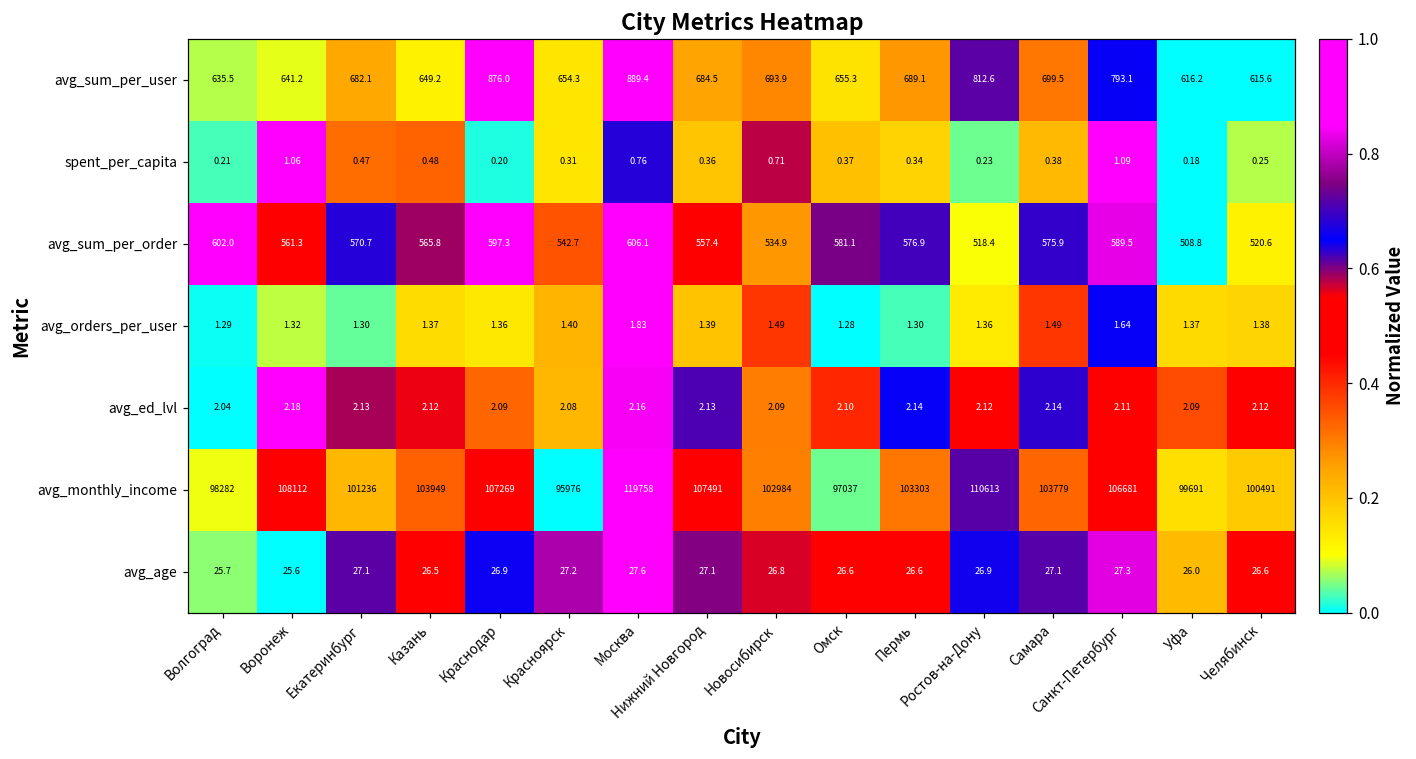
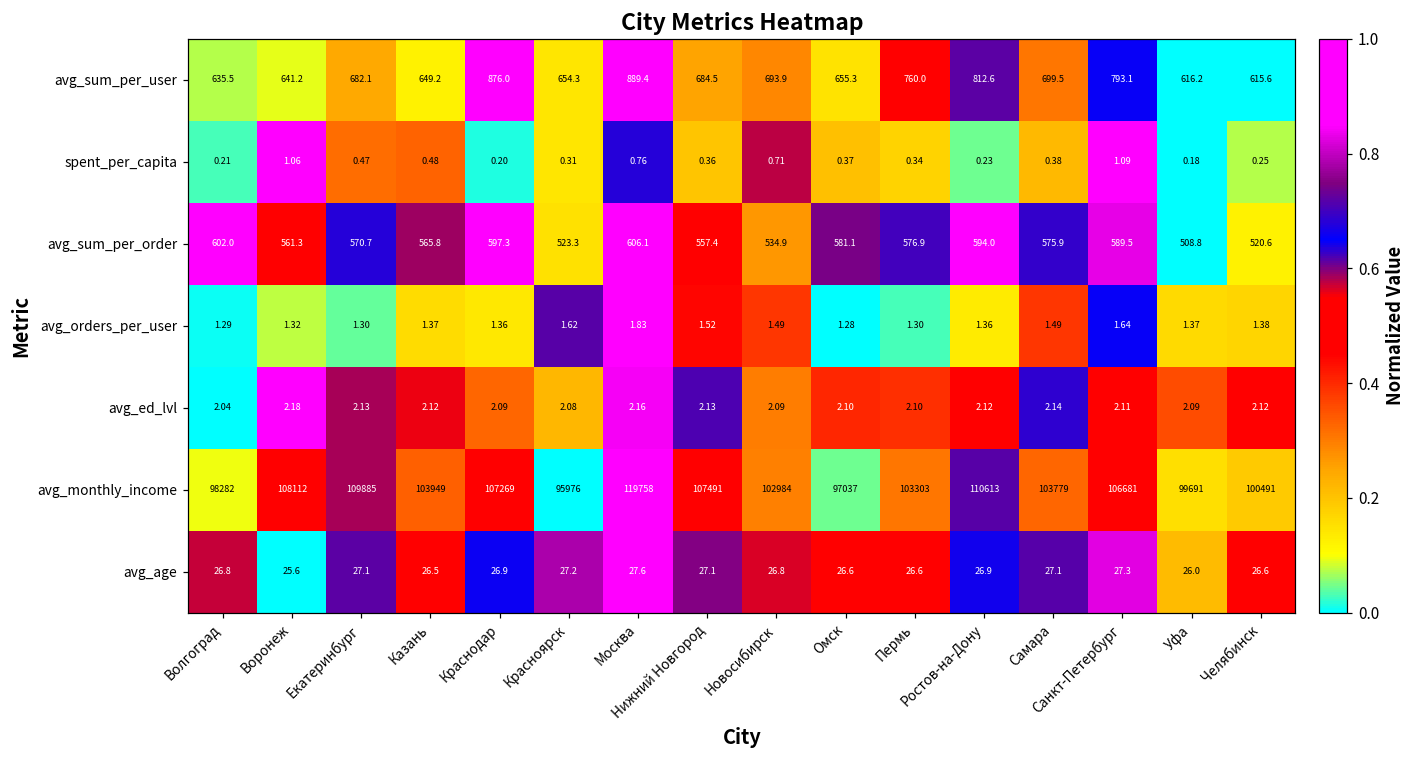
avg_sum_per_user, Пермь: 689.1 -> 760.0
avg_sum_per_order, Красноярск: 542.7 -> 523.3
avg_sum_per_order, Ростов-на-Дону: 518.4 -> 594.0
avg_orders_per_user, Красноярск: 1.40 -> 1.62
avg_orders_per_user, Нижний Новгород: 1.39 -> 1.52
avg_ed_lvl, Пермь: 2.14 -> 2.10
avg_monthly_income, Екатеринбург: 101236 -> 109885
avg_age, Волгоград: 25.7 -> 26.8
